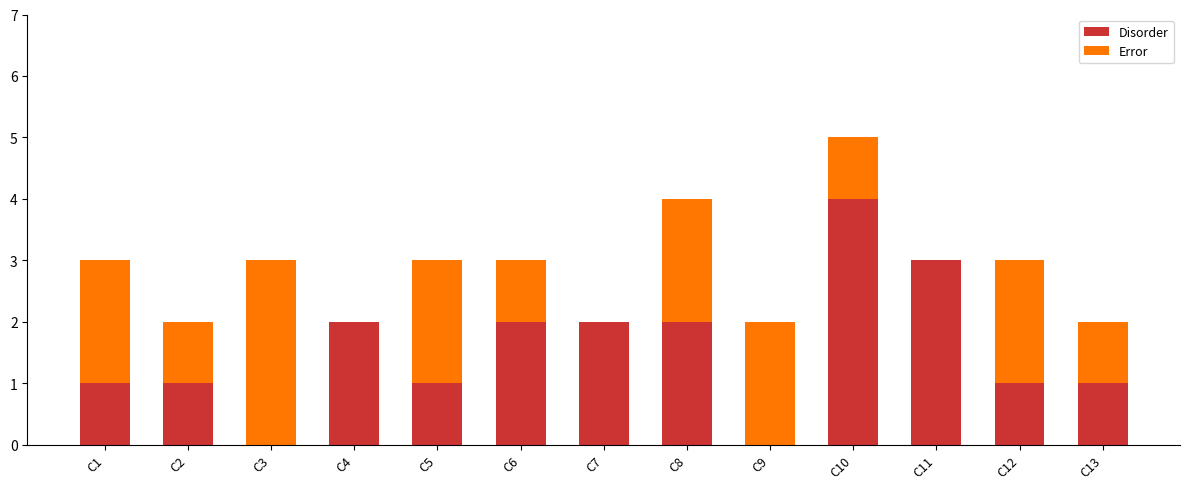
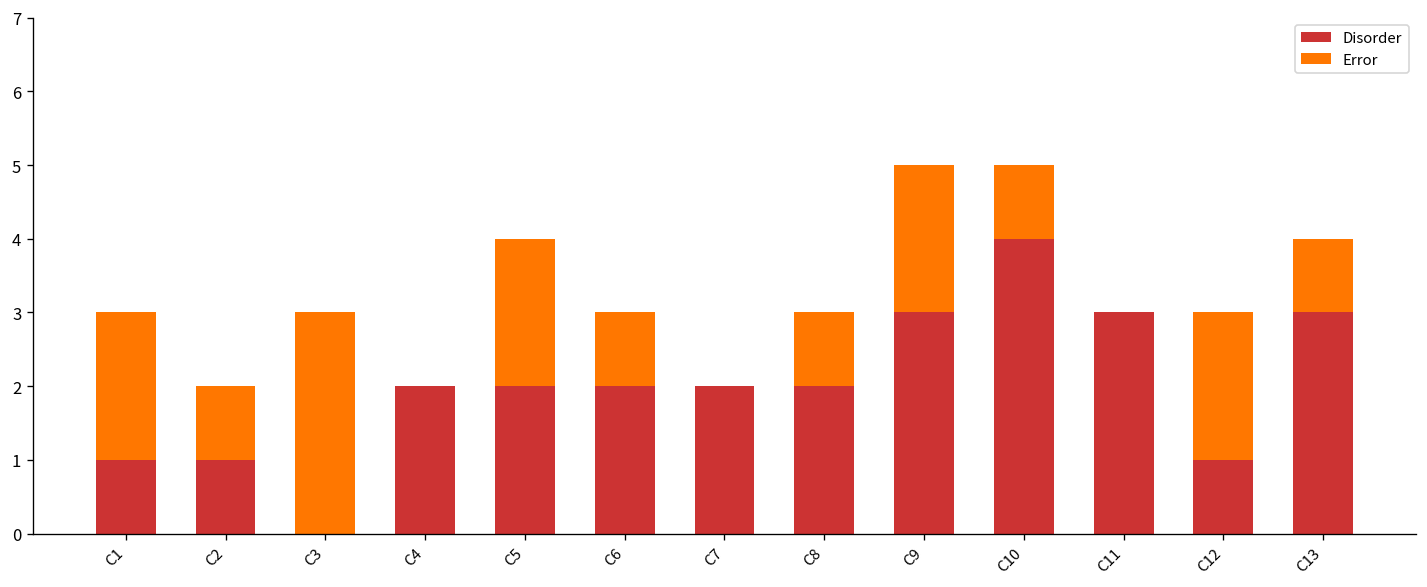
Disorder, C5: 1 -> 2
Error, C8: 2 -> 1
Disorder, C9: 0 -> 3
Disorder, C13: 1 -> 3
